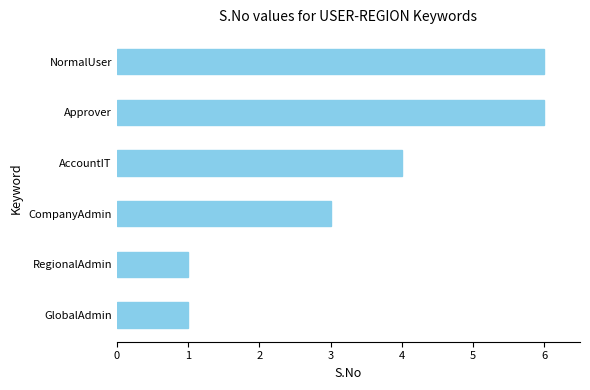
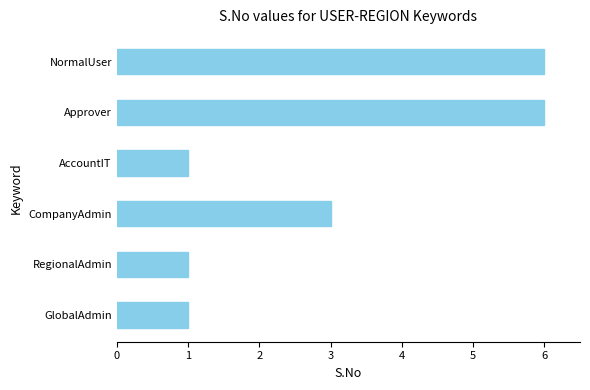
AccountIT: 4 -> 1
